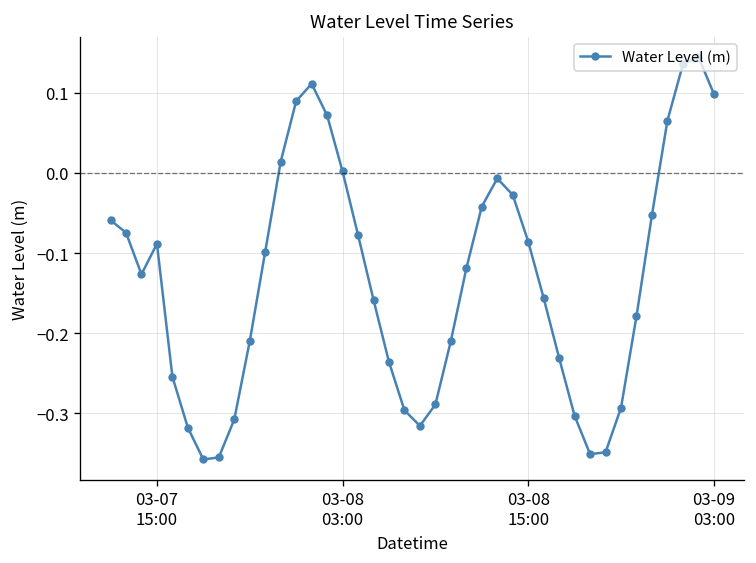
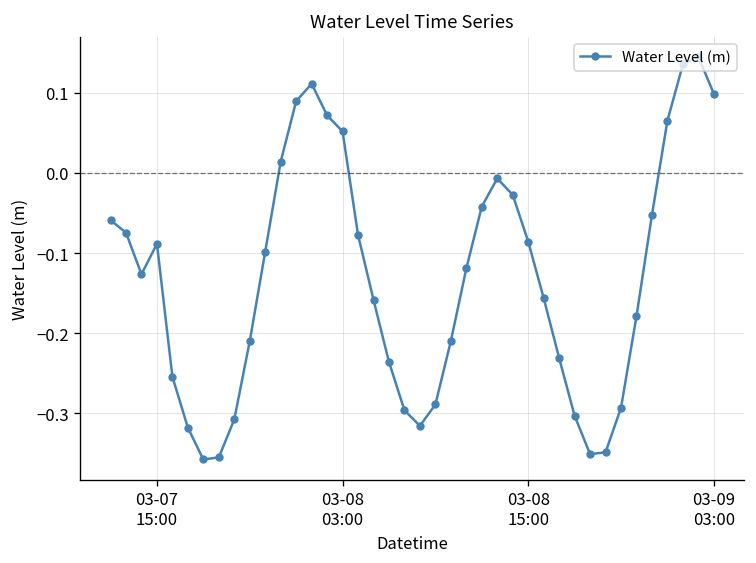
03-08 03:00: 0.00 -> 0.05
